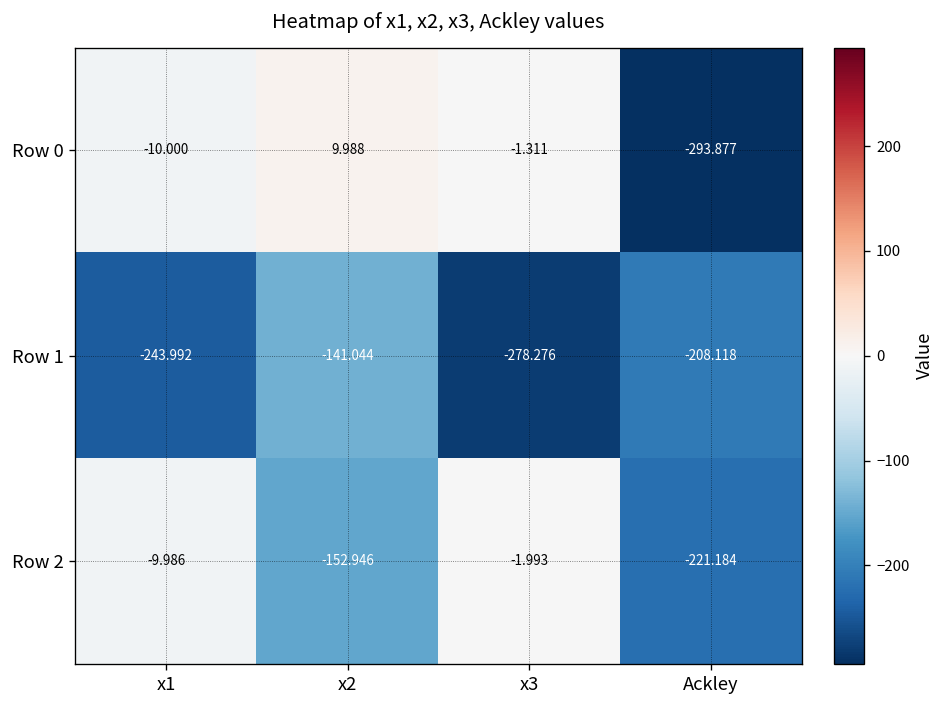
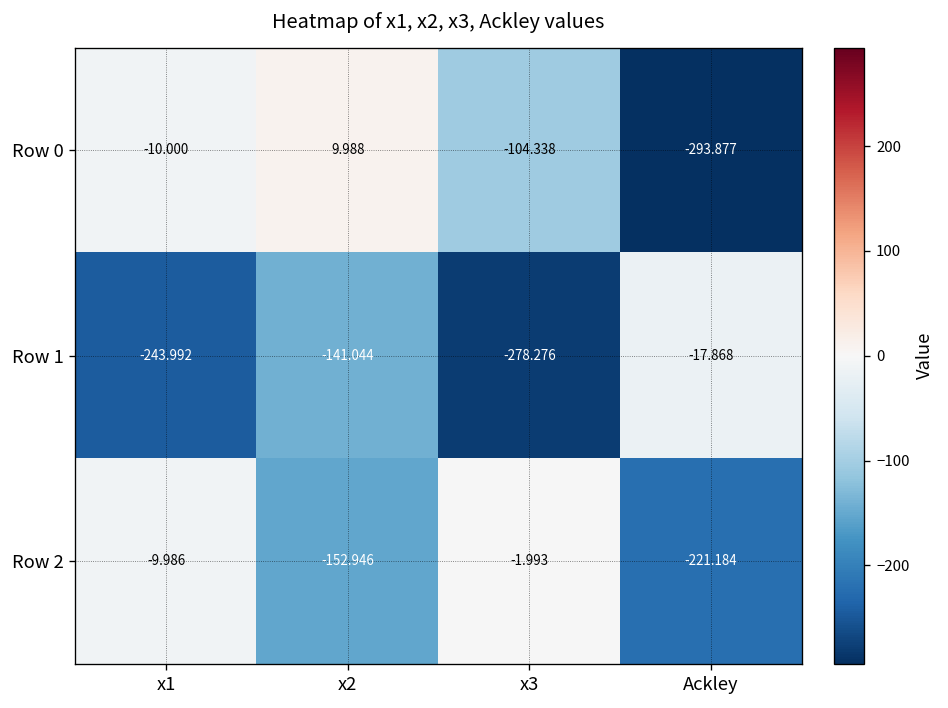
Row 0, x3: -1.311 -> -104.338
Row 1, Ackley: -208.118 -> -17.868
